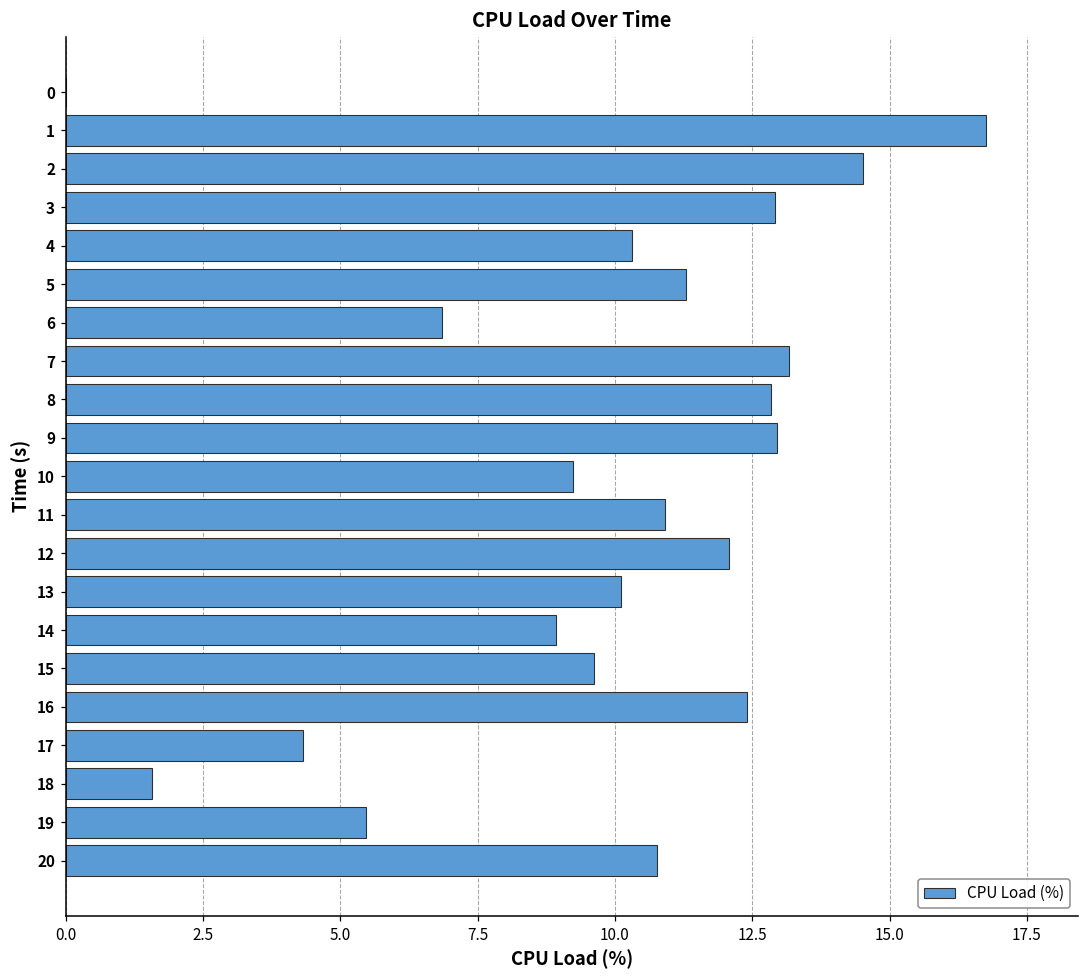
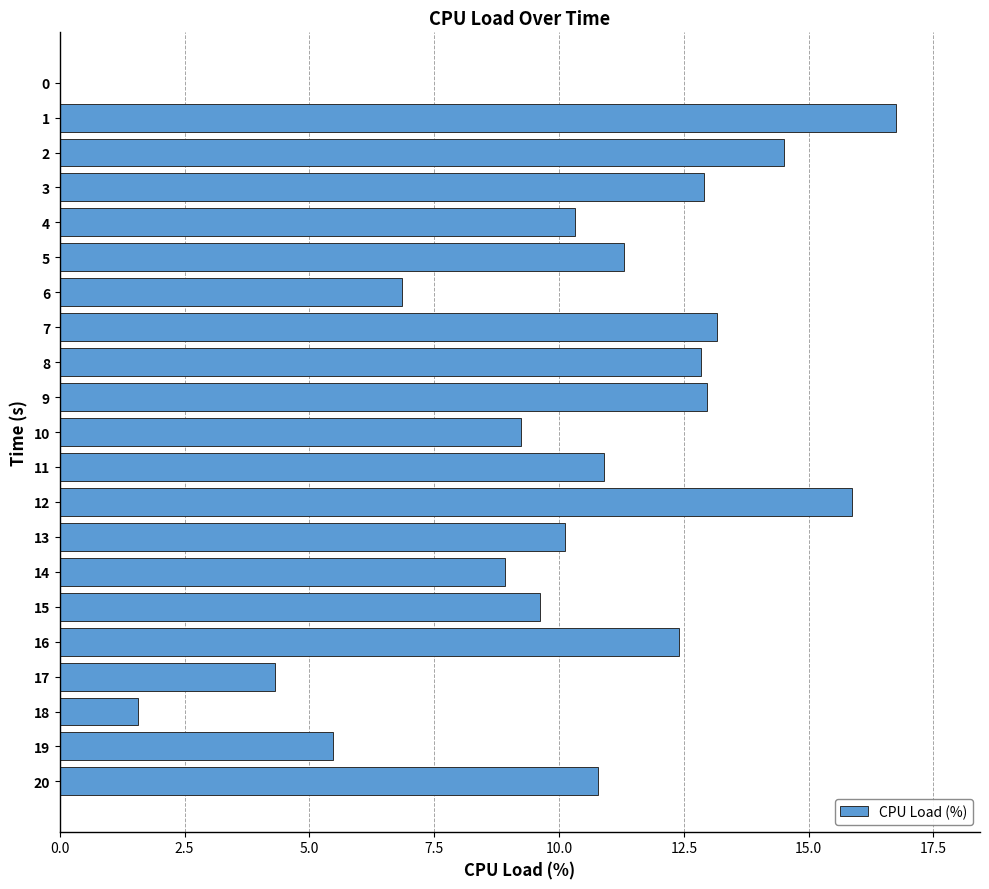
12: 12.1 -> 15.9
